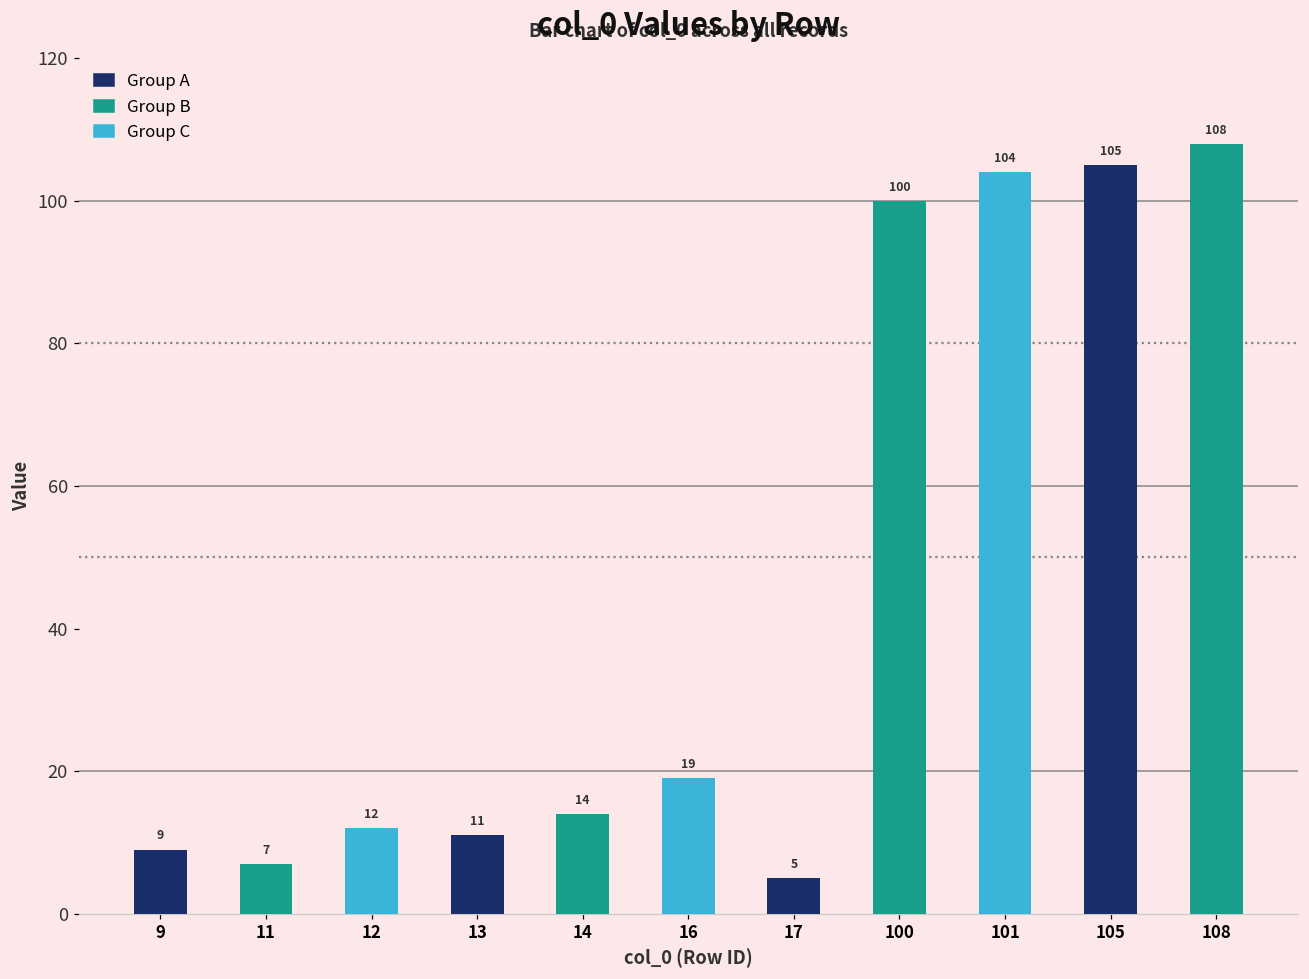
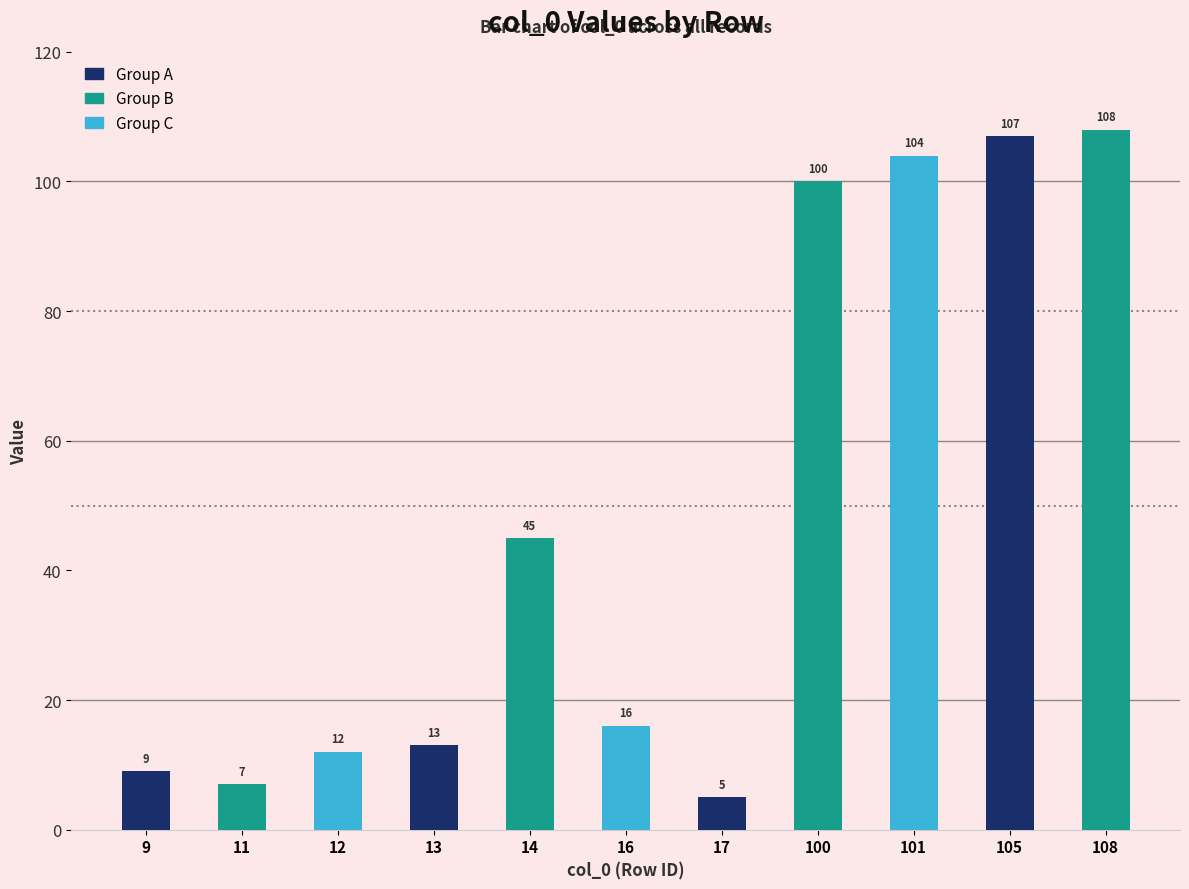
13: 11 -> 13
14: 14 -> 45
16: 19 -> 16
105: 105 -> 107
